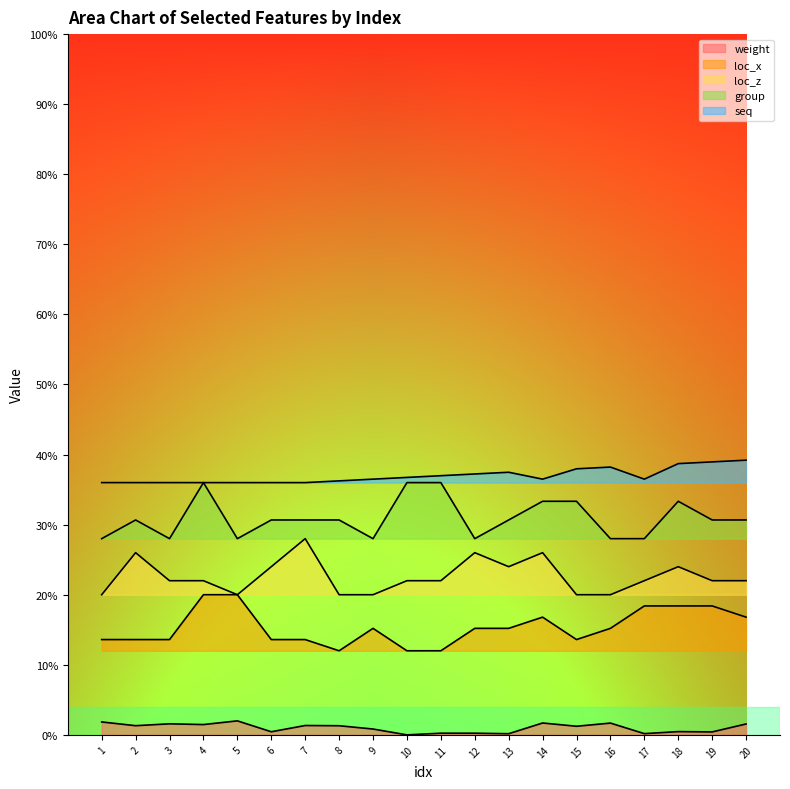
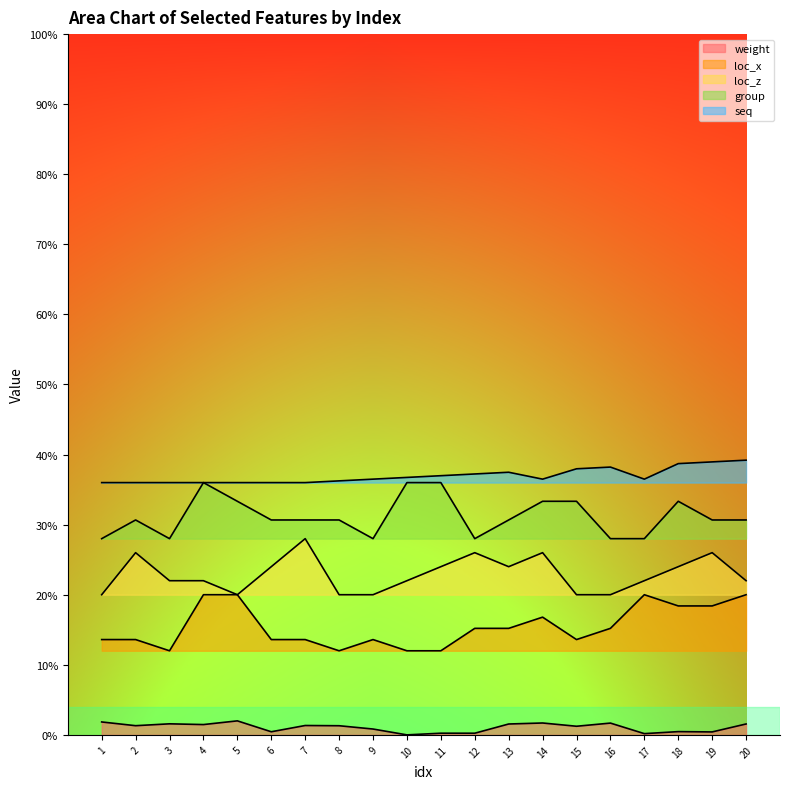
loc_x, 3: 14% -> 12%
group, 5: 28% -> 33%
loc_x, 9: 15% -> 14%
loc_z, 11: 22% -> 24%
weight, 13: 0% -> 2%
loc_x, 17: 18% -> 20%
loc_z, 19: 22% -> 26%
loc_x, 20: 17% -> 20%
